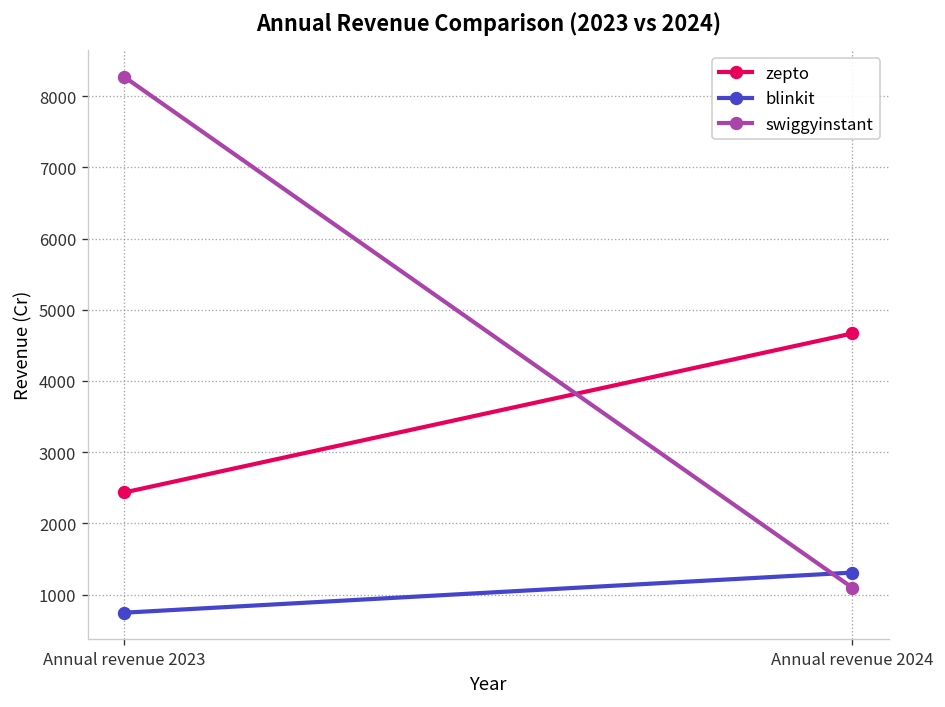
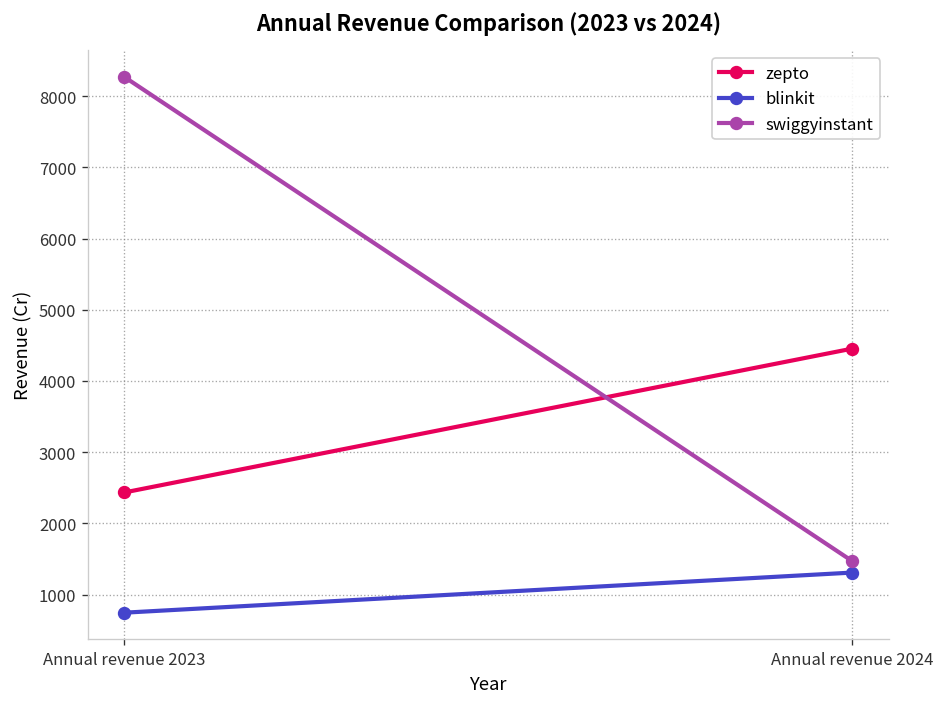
zepto, Annual revenue 2024: 4700 -> 4500
swiggyinstant, Annual revenue 2024: 1100 -> 1500
